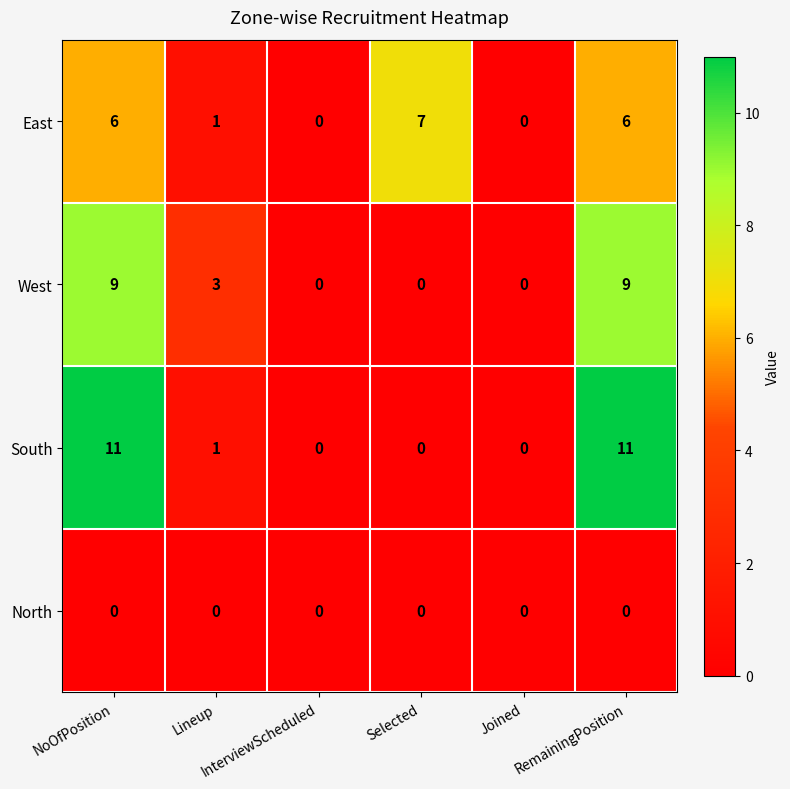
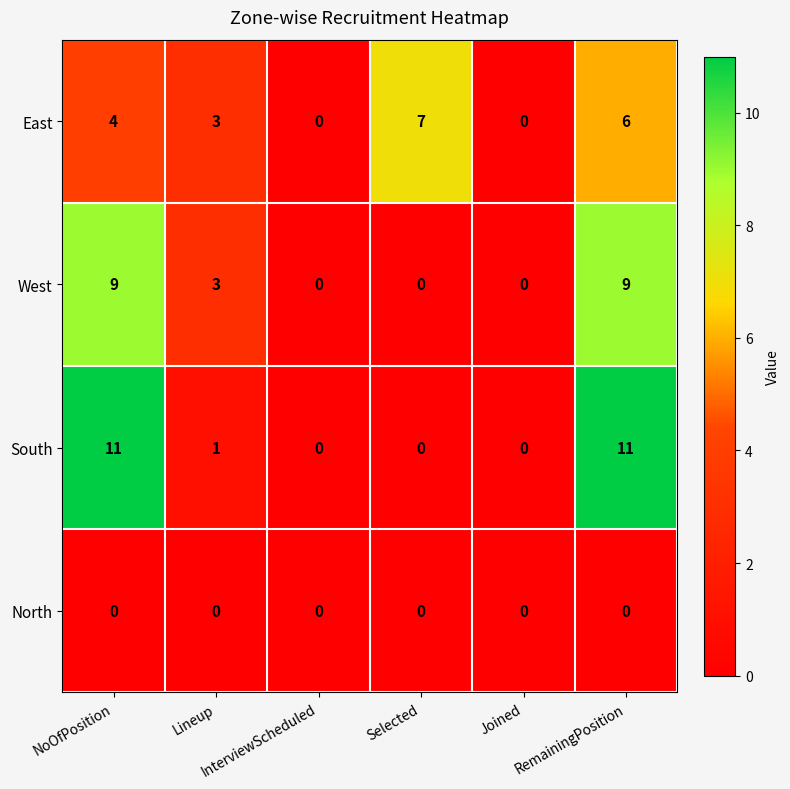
East, NoOfPosition: 6 -> 4
East, Lineup: 1 -> 3
